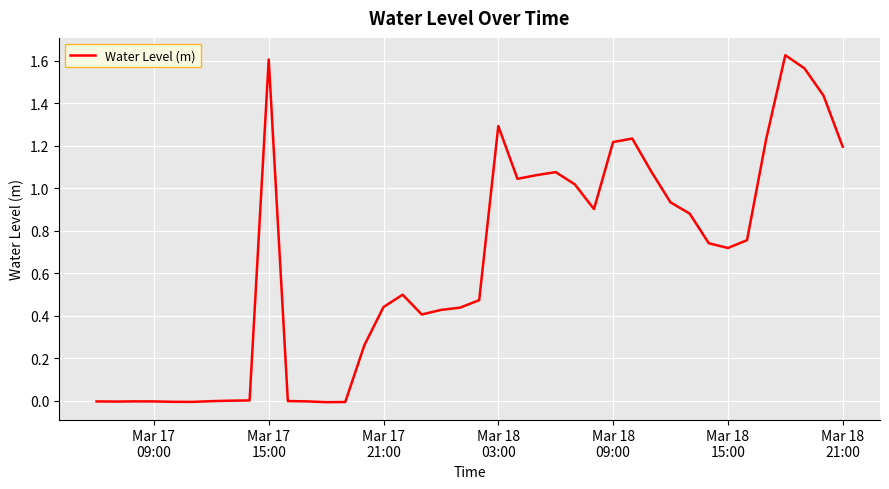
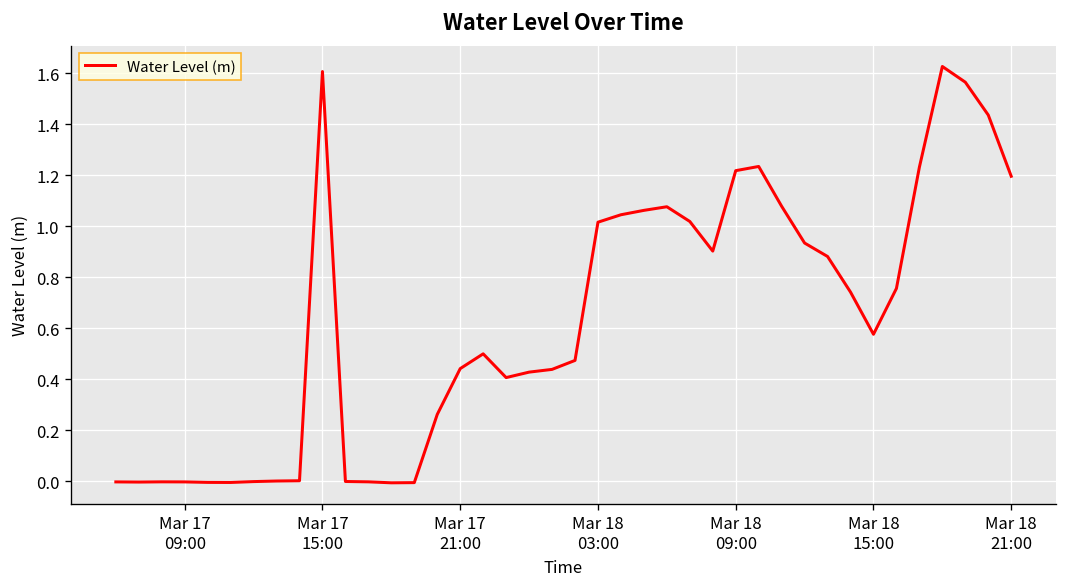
Mar 18 03:00: 1.29 -> 1.02
Mar 18 15:00: 0.72 -> 0.58
